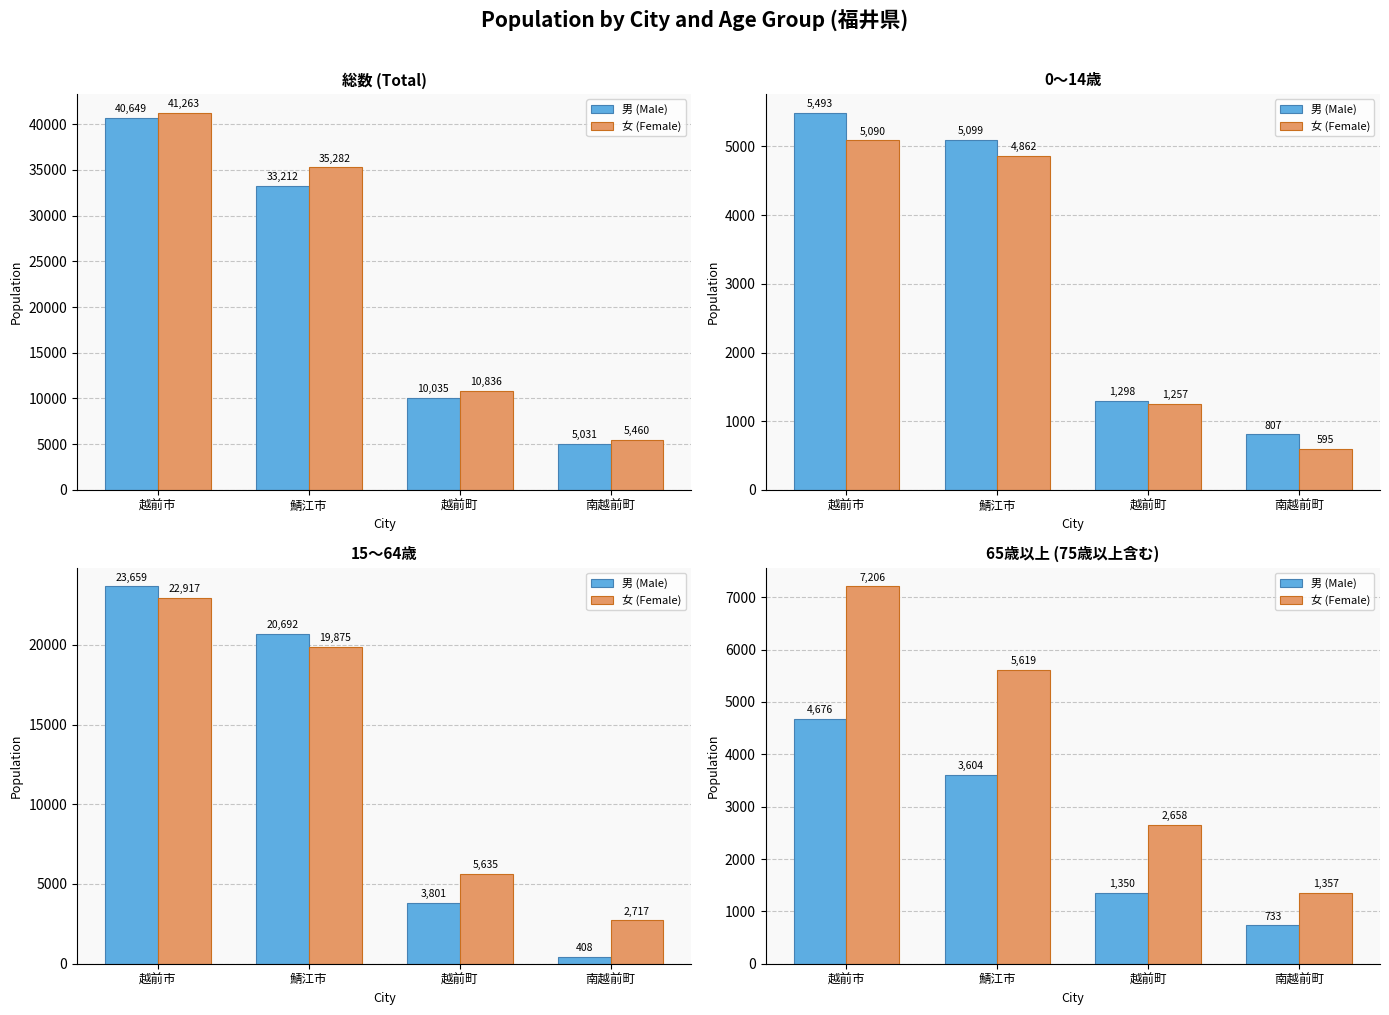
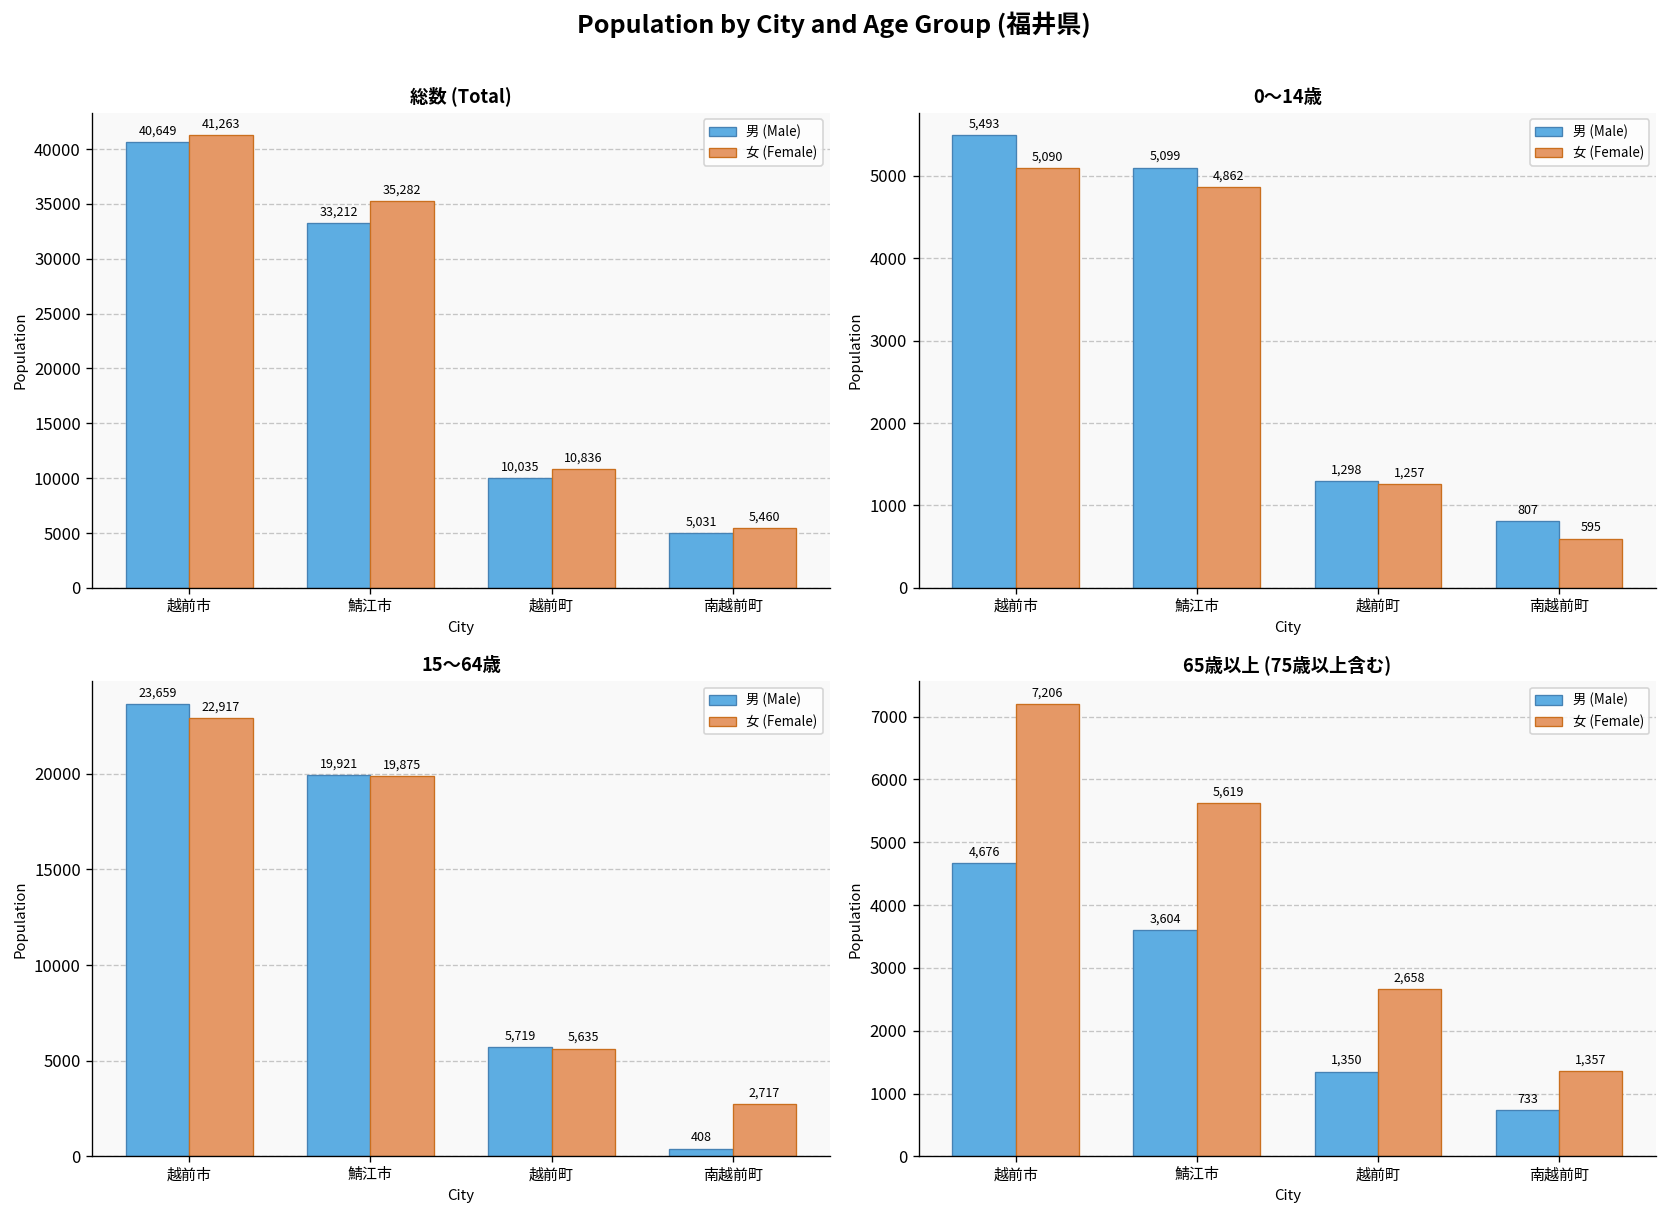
15～64歳, 男 (Male), 鯖江市: 20,692 -> 19,921
15～64歳, 男 (Male), 越前町: 3,801 -> 5,719
